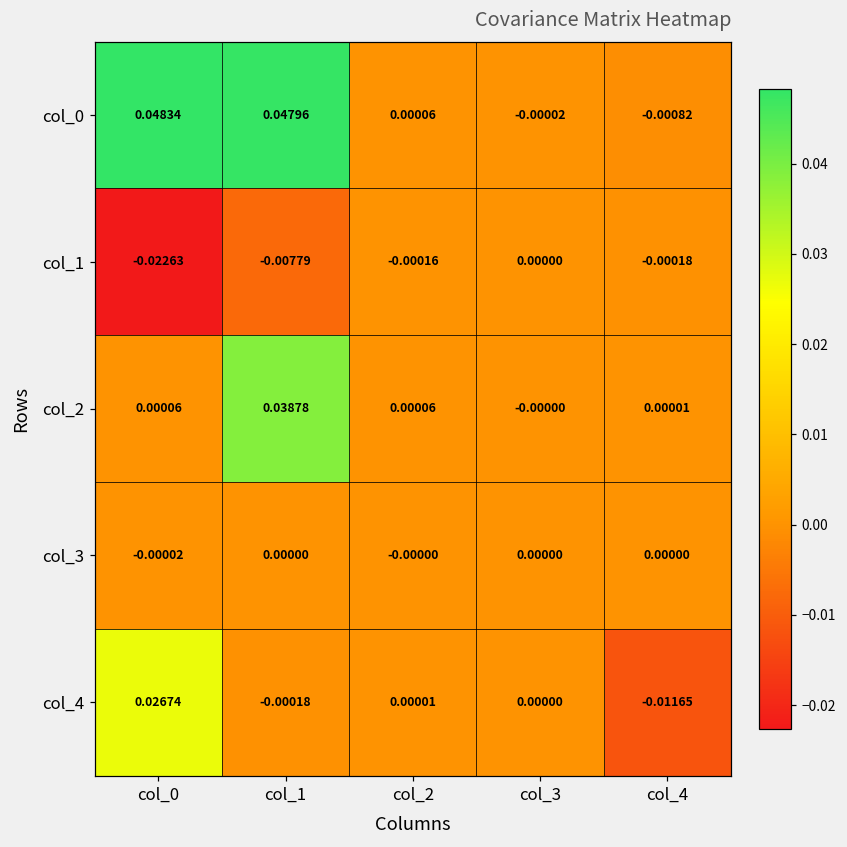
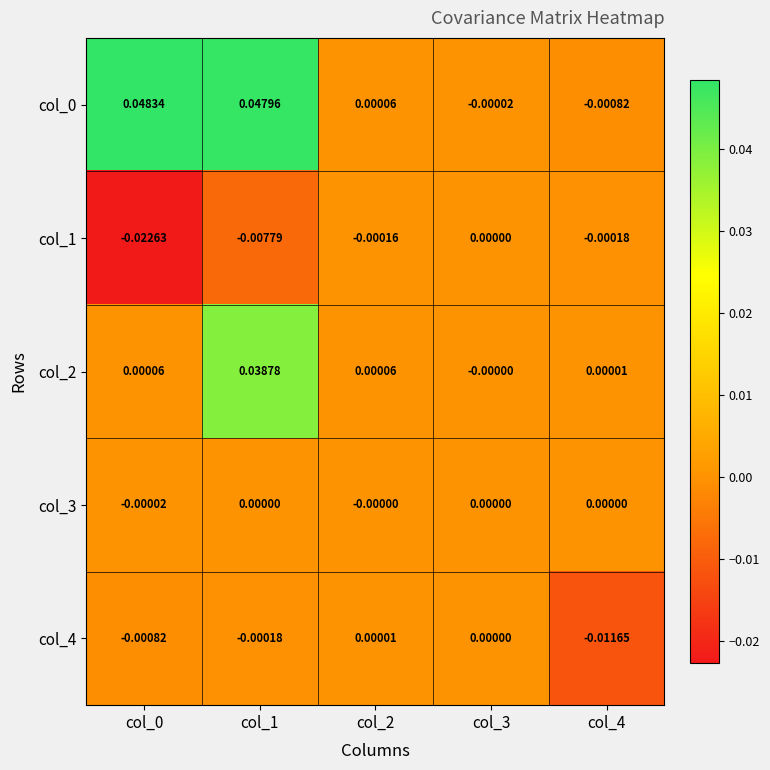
col_4, col_0: 0.02674 -> -0.00082
